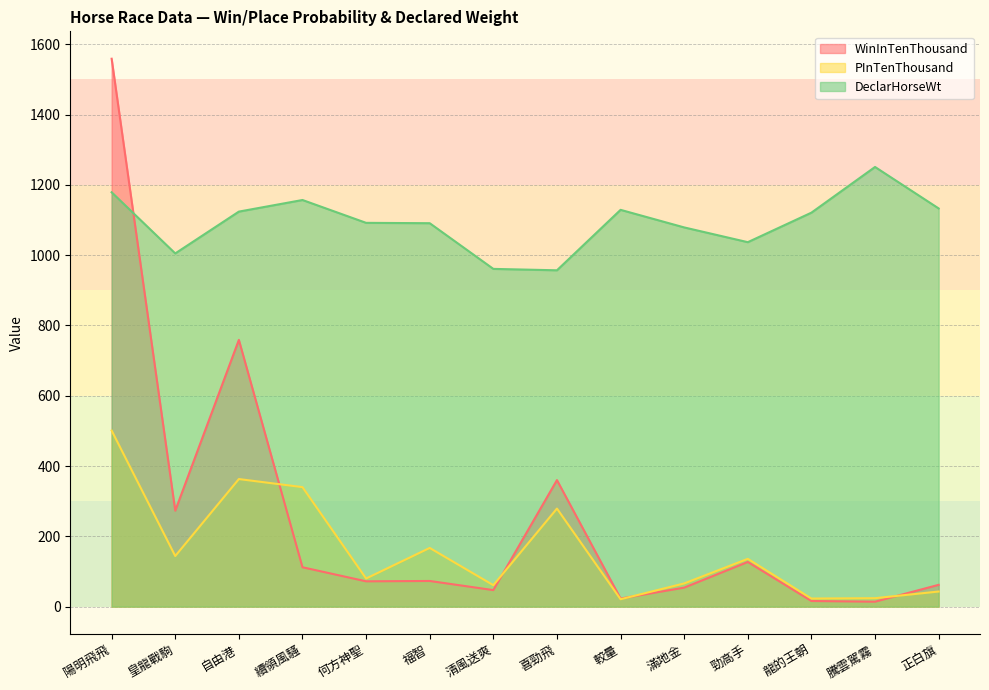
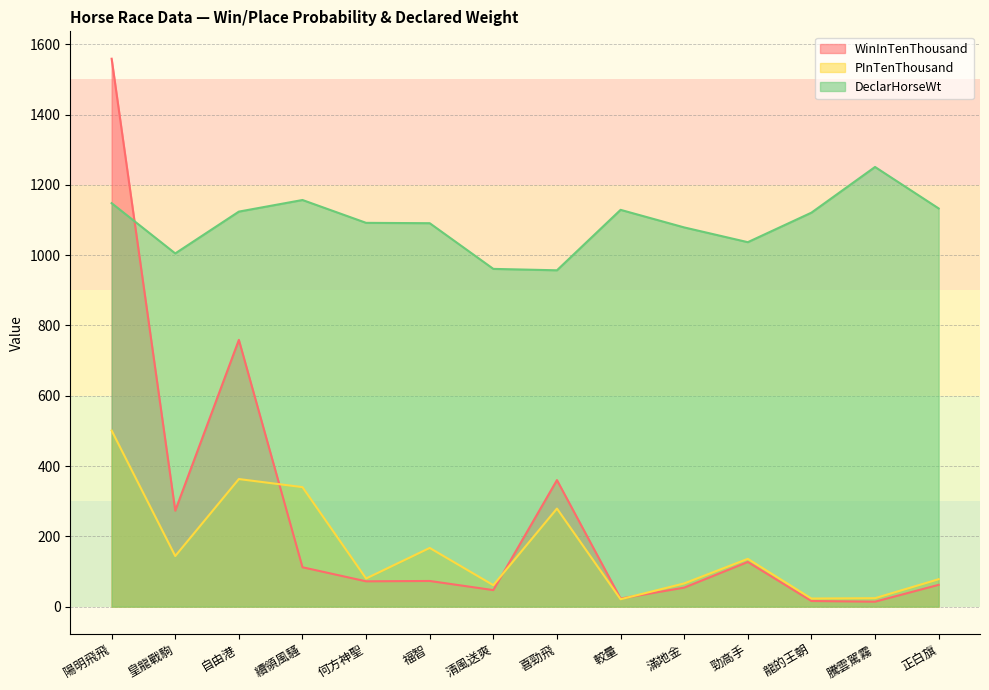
DeclarHorseWt, 陽明飛飛: 1180 -> 1150
PInTenThousand, 正白旗: 40 -> 80
